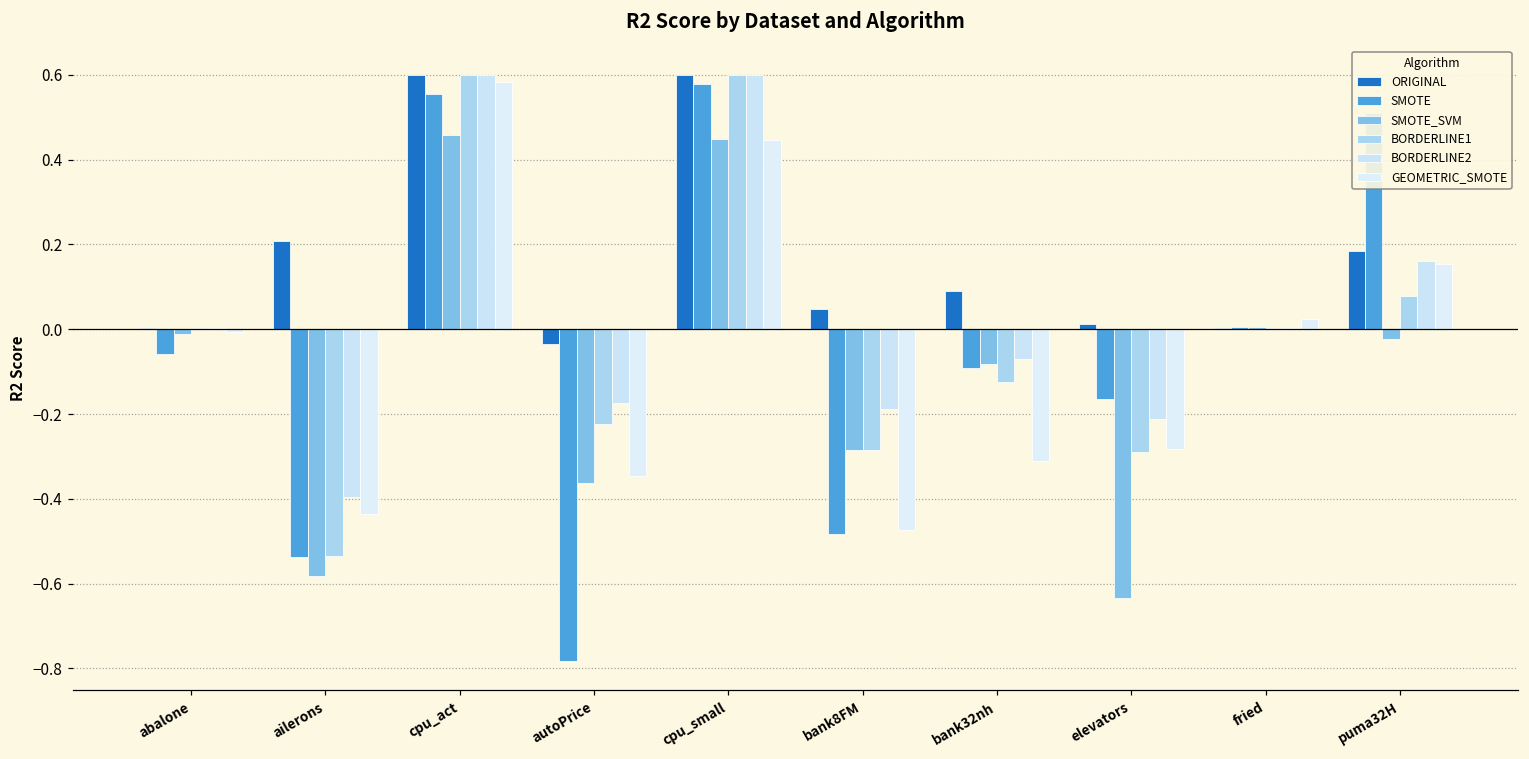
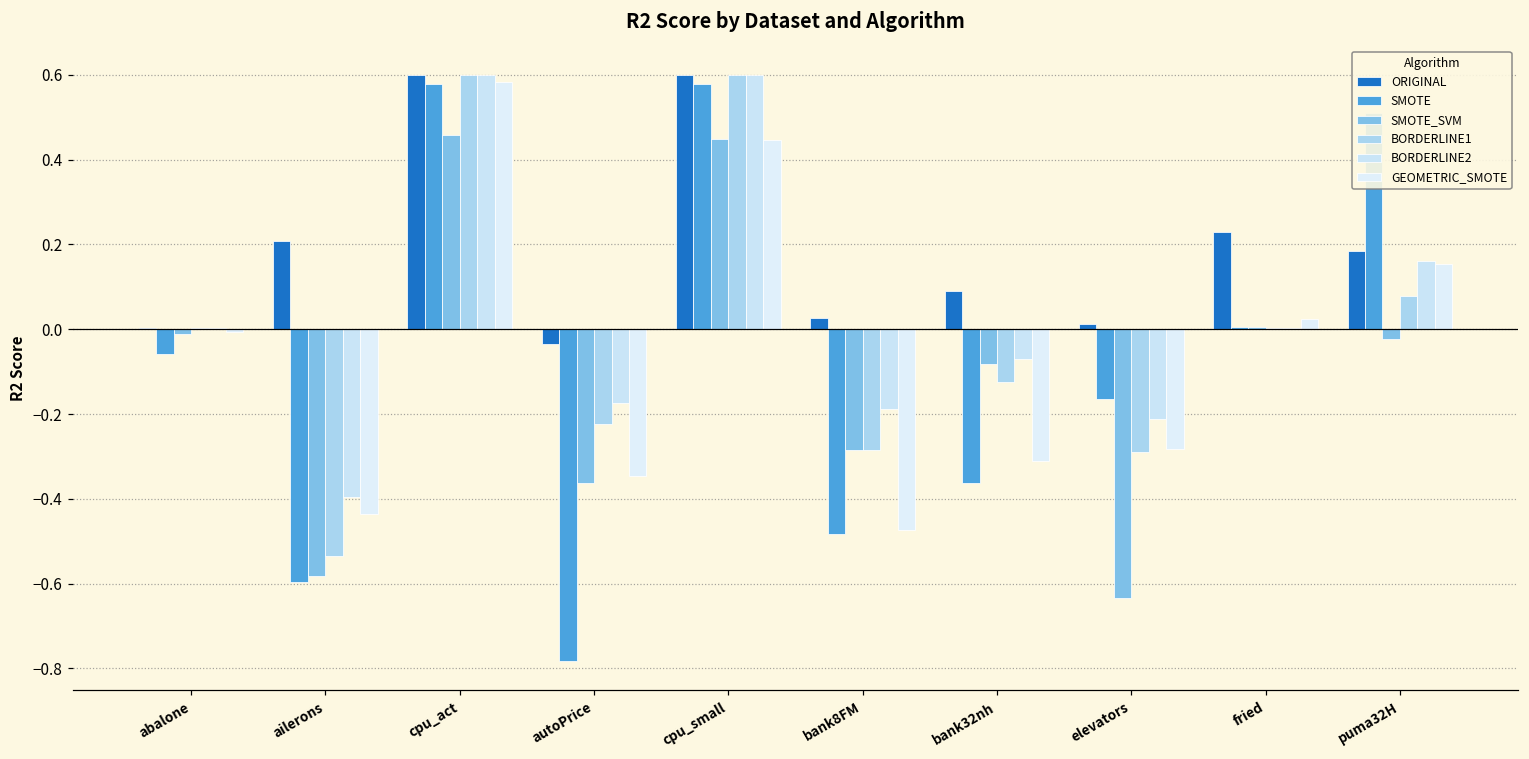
SMOTE, ailerons: -0.54 -> -0.60
SMOTE, cpu_act: 0.55 -> 0.58
ORIGINAL, bank8FM: 0.05 -> 0.03
SMOTE, bank32nh: -0.09 -> -0.36
ORIGINAL, fried: 0.00 -> 0.23
